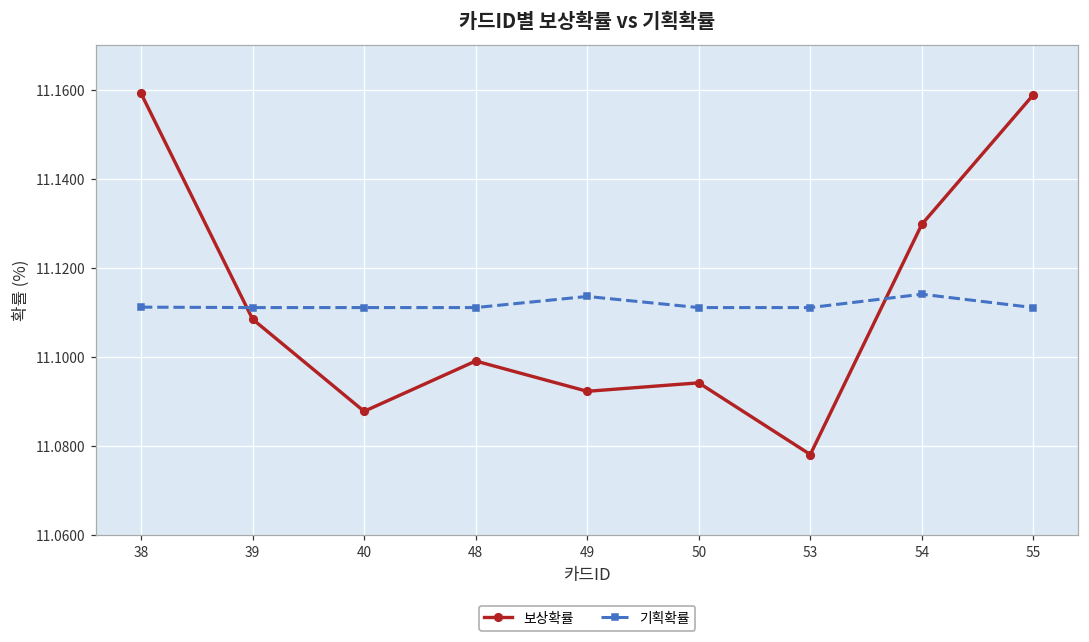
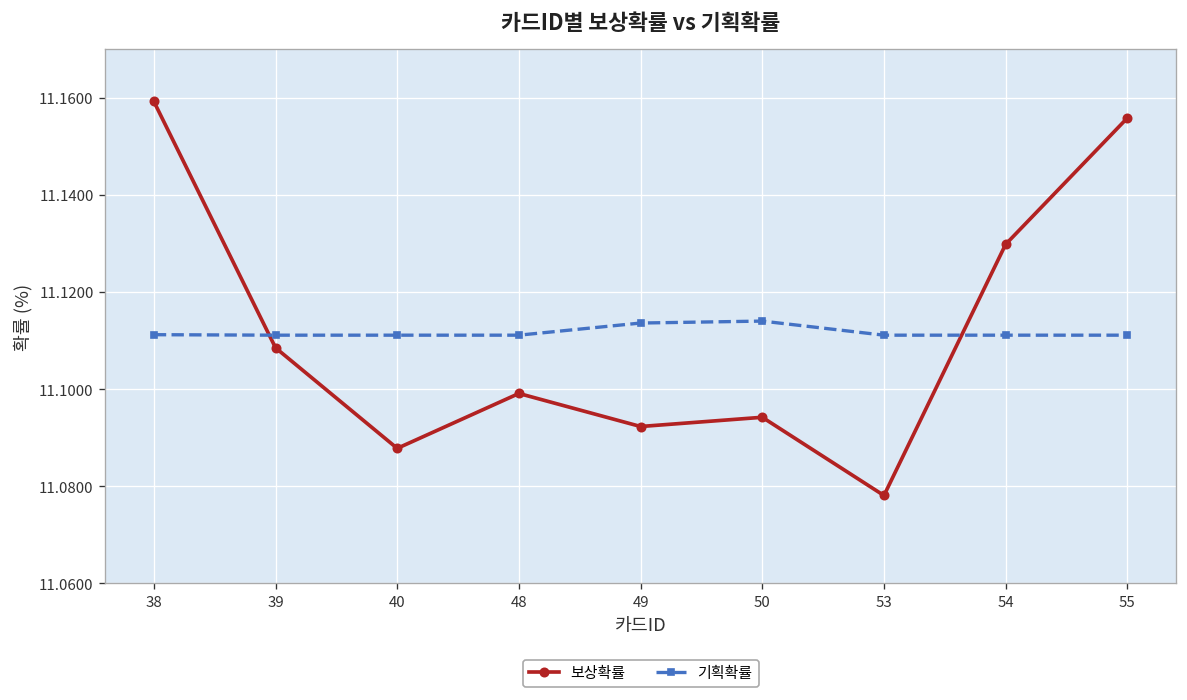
기획확률, 50: 11.111 -> 11.114
기획확률, 54: 11.114 -> 11.111
보상확률, 55: 11.159 -> 11.156
